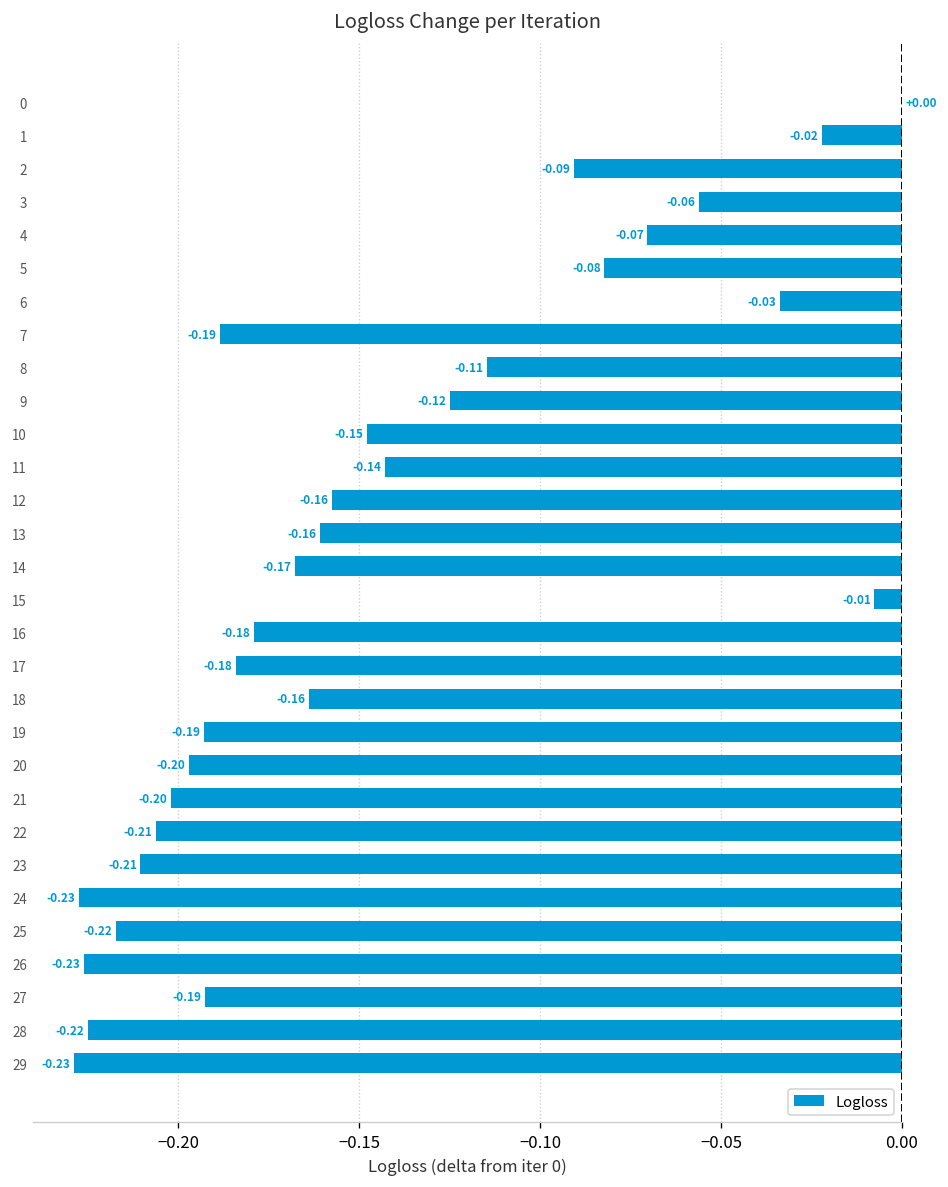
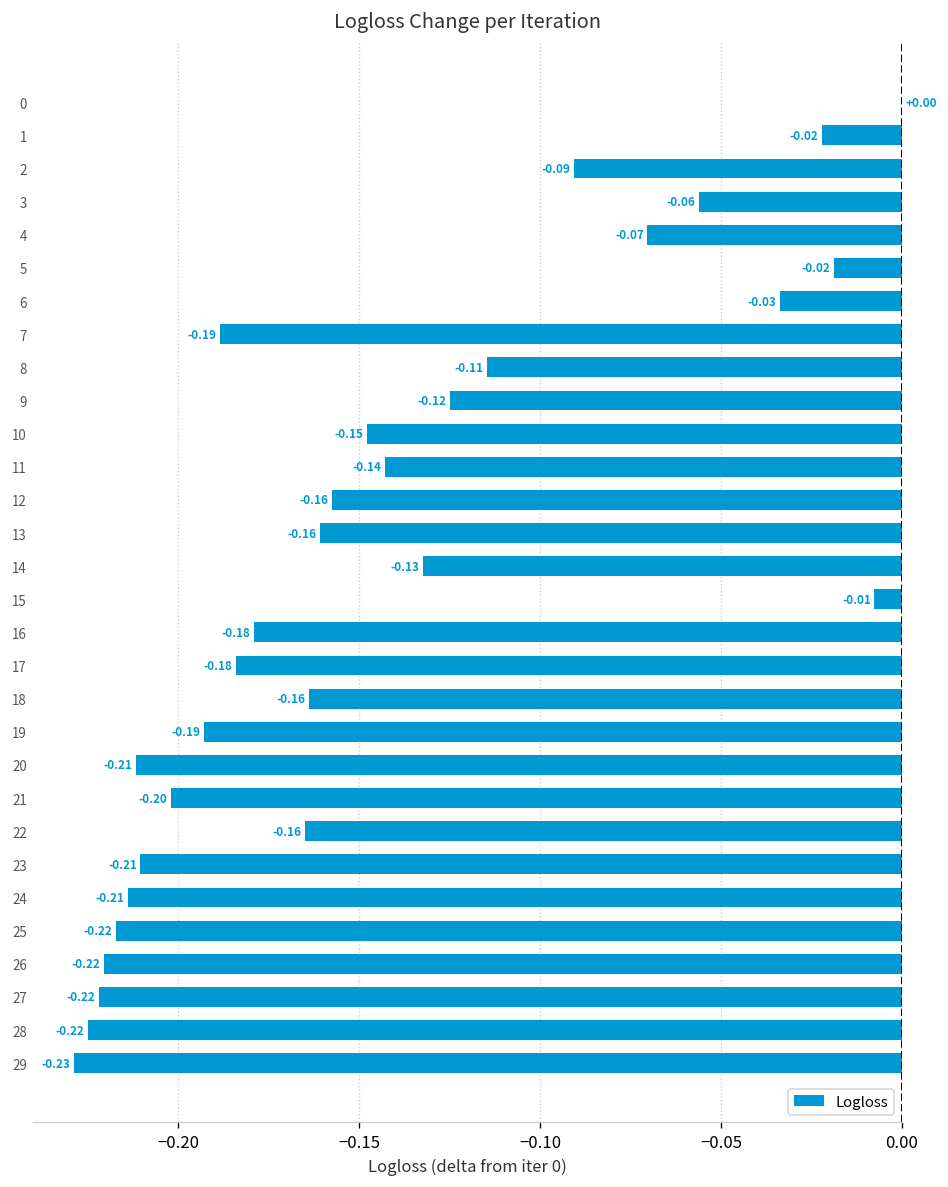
5: -0.08 -> -0.02
14: -0.17 -> -0.13
20: -0.20 -> -0.21
22: -0.21 -> -0.16
24: -0.23 -> -0.21
26: -0.23 -> -0.22
27: -0.19 -> -0.22
